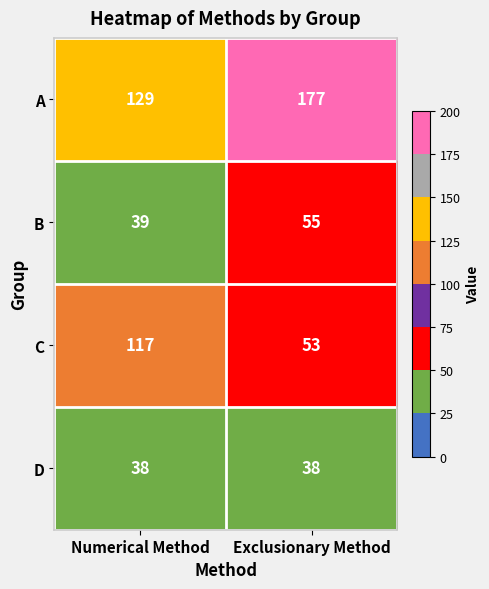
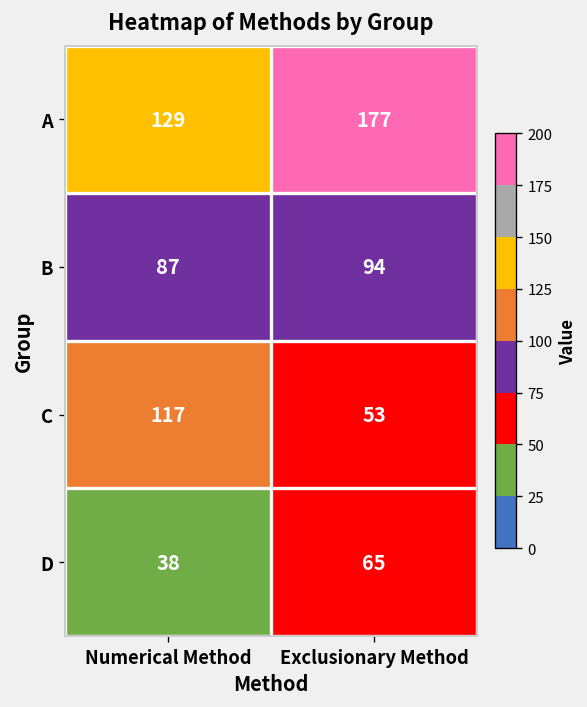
B, Numerical Method: 39 -> 87
B, Exclusionary Method: 55 -> 94
D, Exclusionary Method: 38 -> 65
